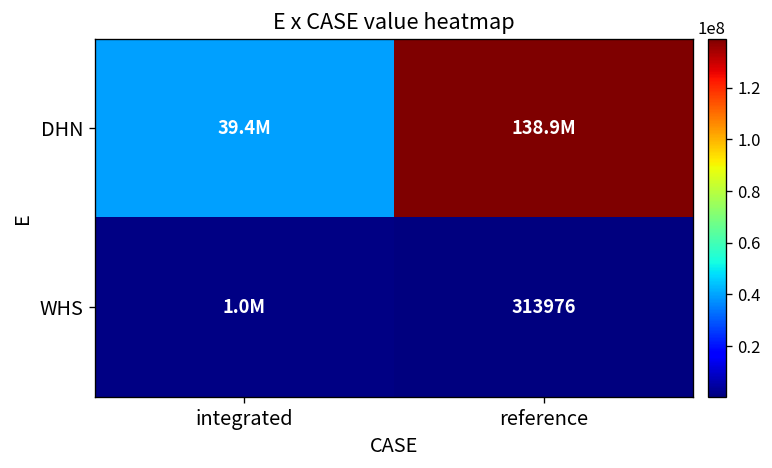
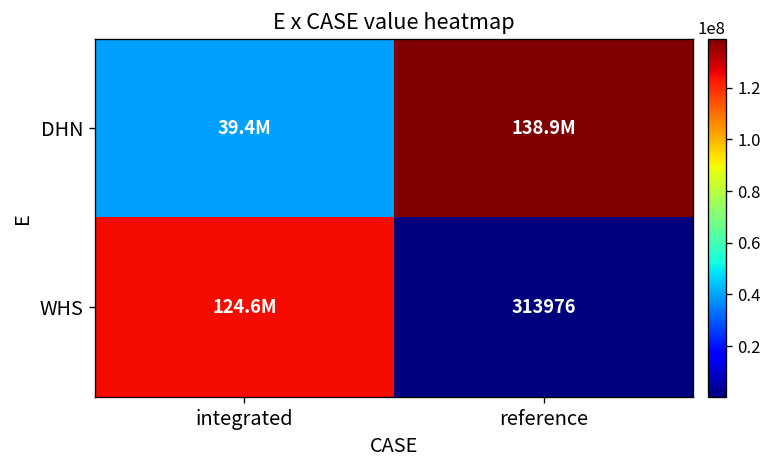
WHS, integrated: 1.0M -> 124.6M
